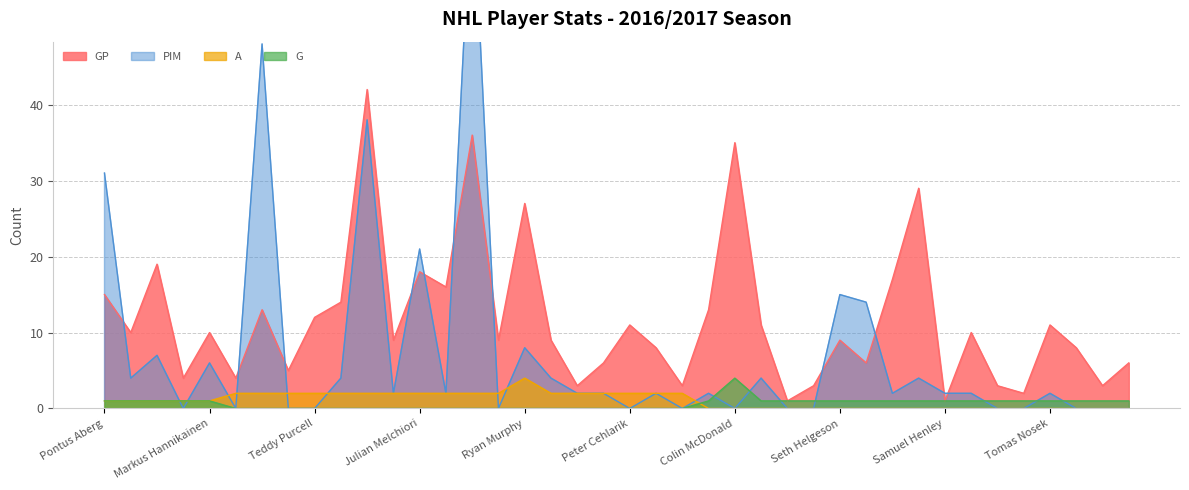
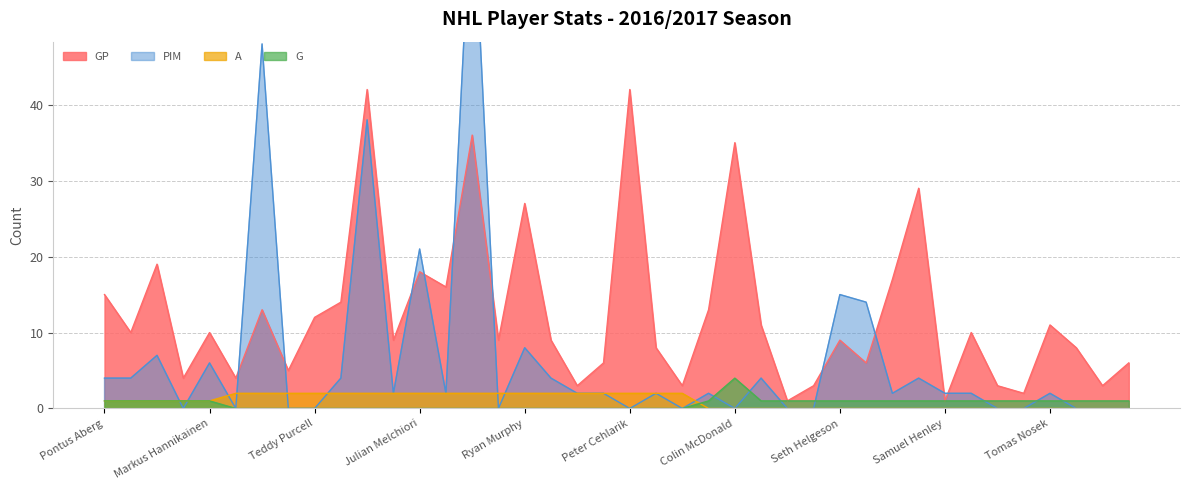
PIM, Pontus Aberg: 31 -> 4
A, Ryan Murphy: 4 -> 2
GP, Peter Cehlarik: 11 -> 42
